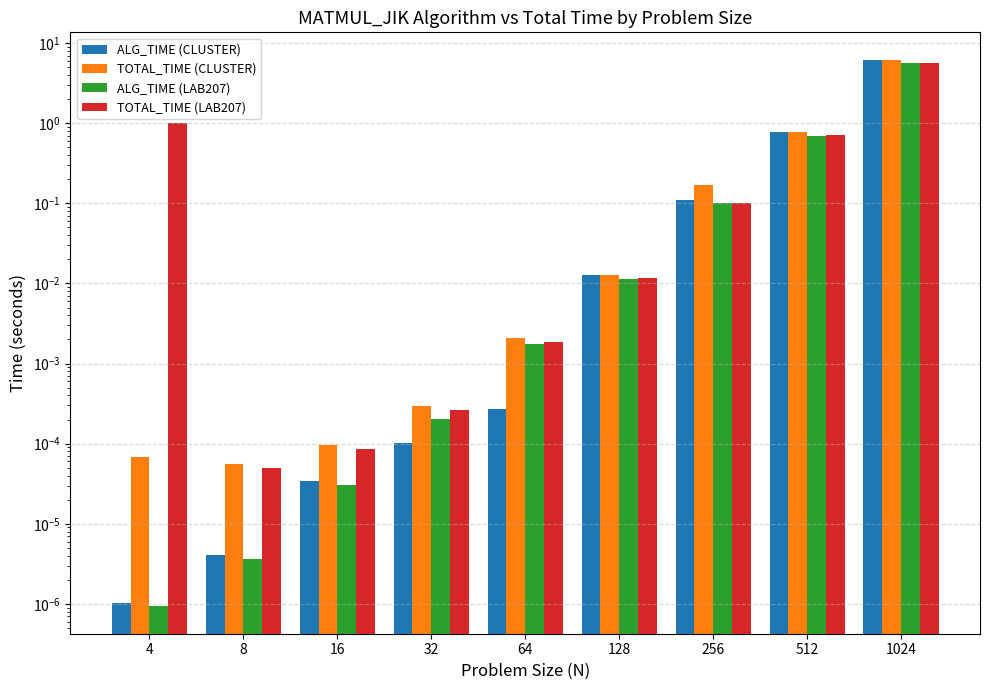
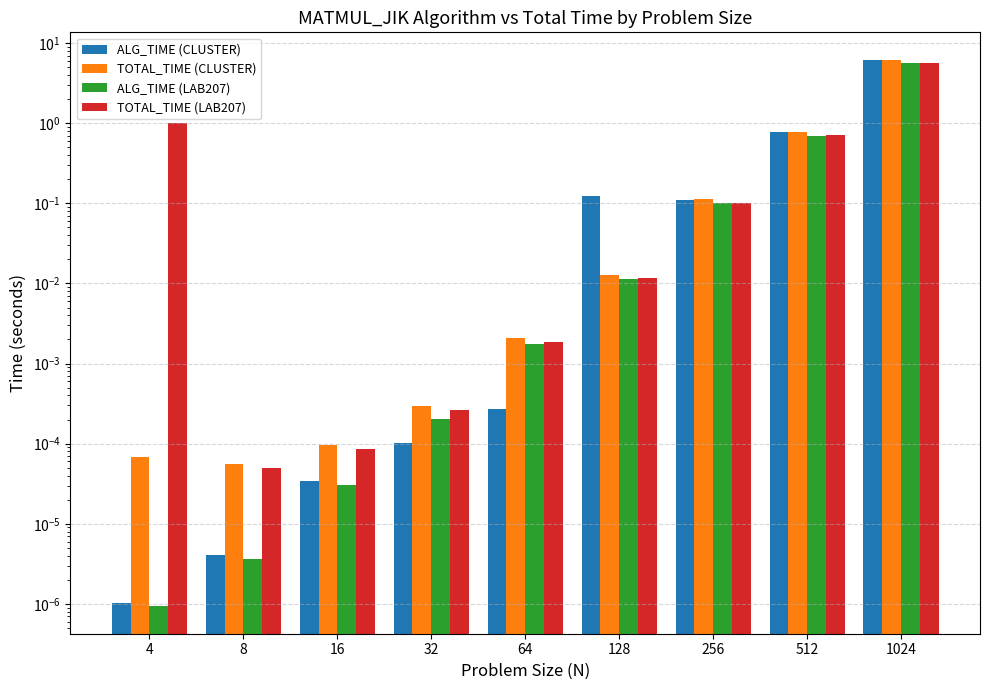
ALG_TIME (CLUSTER), 128: 0.013 -> 0.12
TOTAL_TIME (CLUSTER), 256: 0.17 -> 0.11
